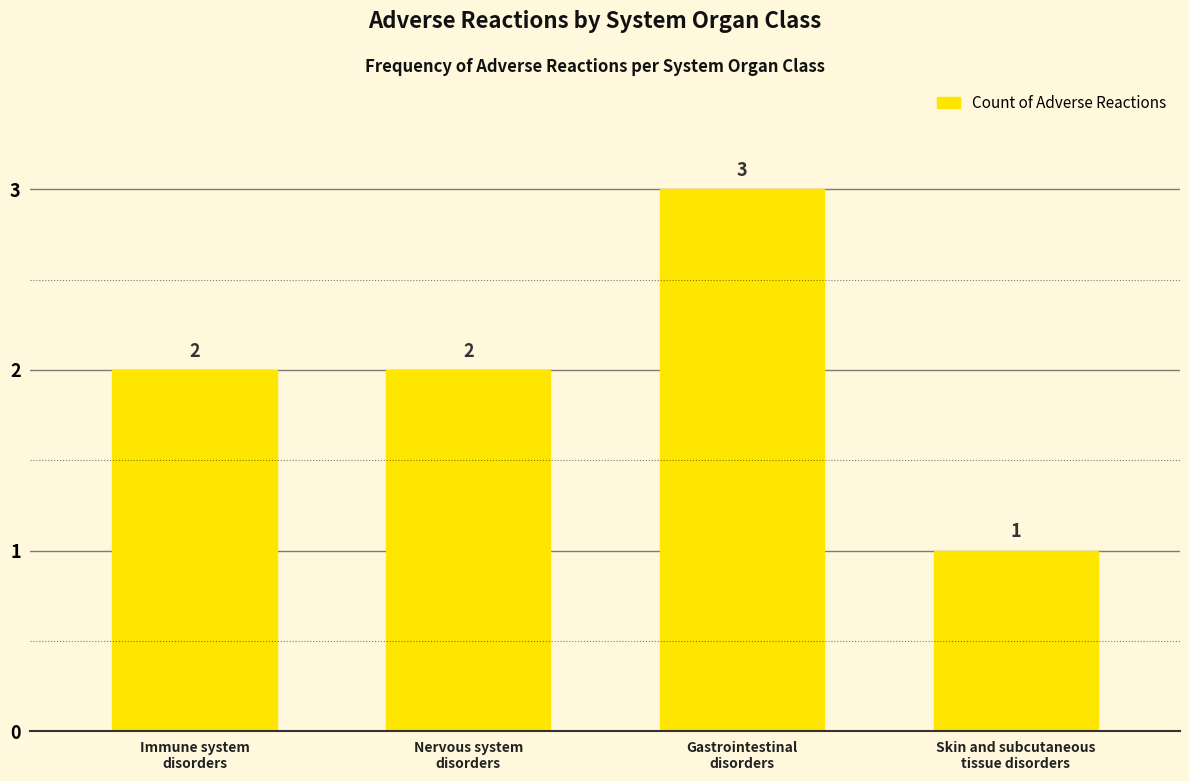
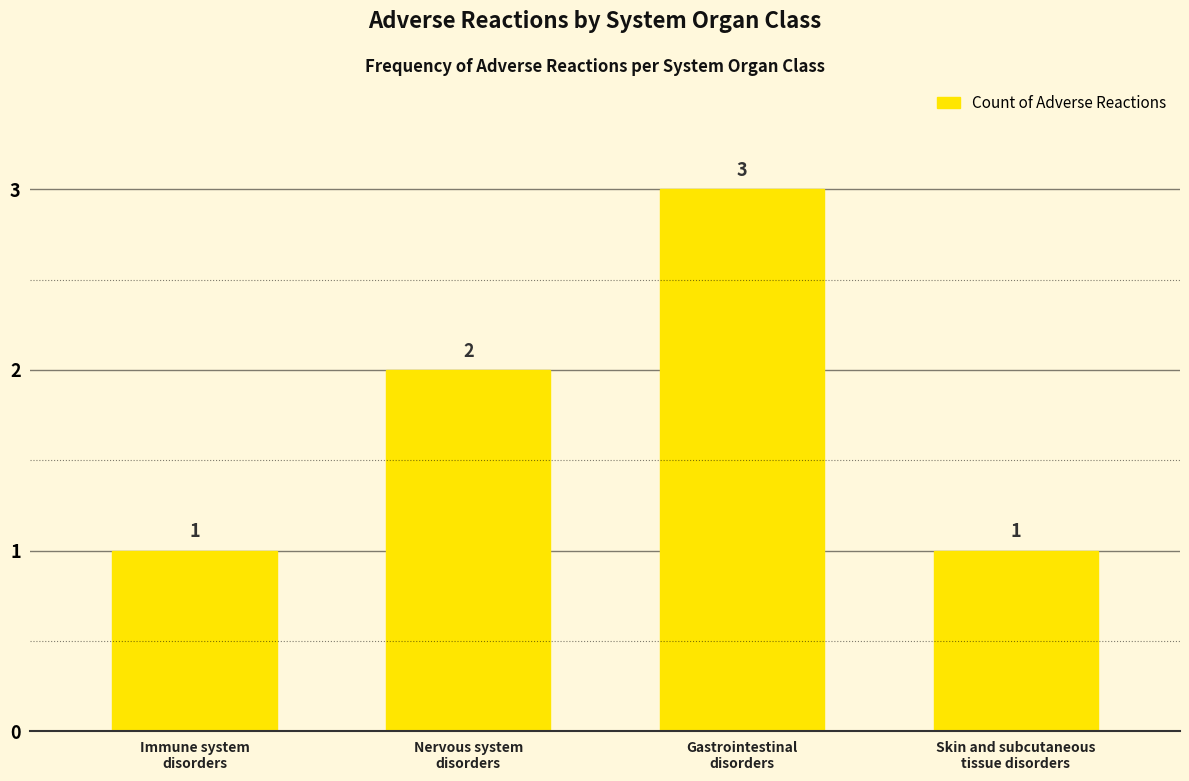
Immune system disorders: 2 -> 1
